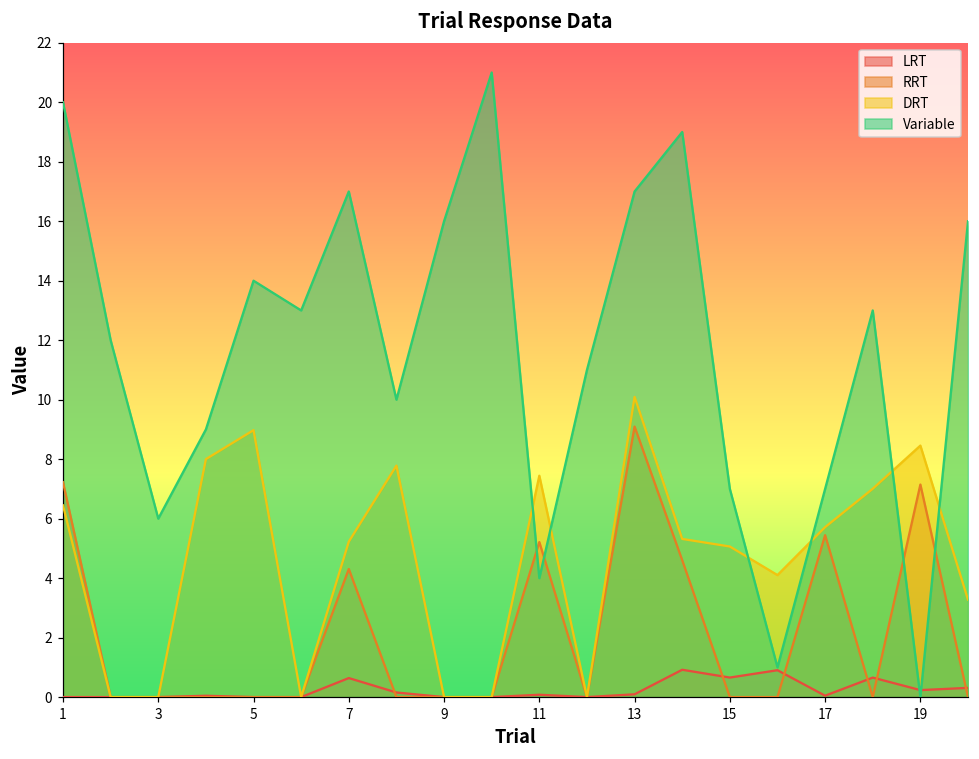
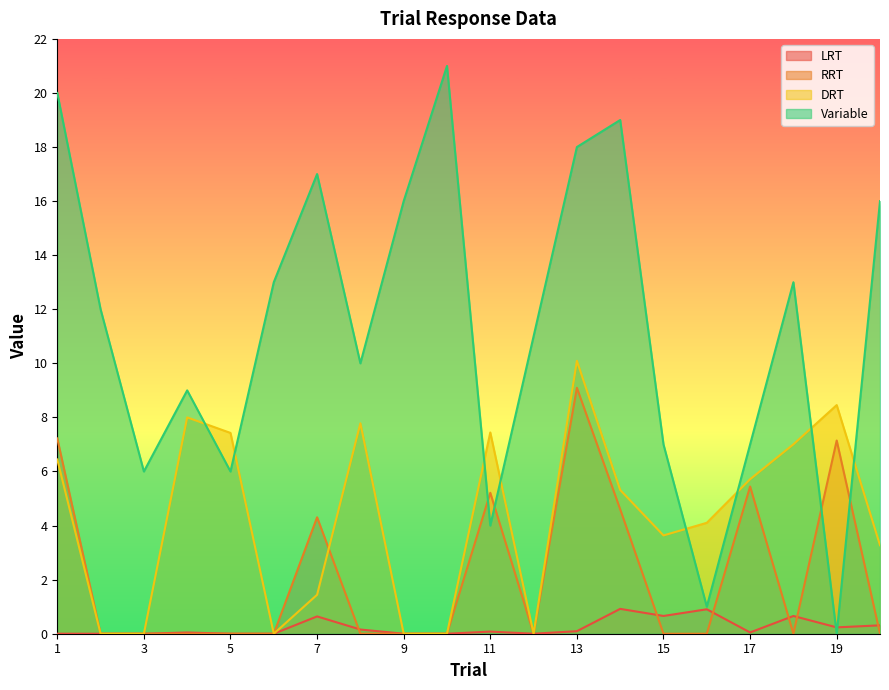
DRT, 5: 9.0 -> 7.4
Variable, 5: 14 -> 6
DRT, 7: 5.2 -> 1.4
Variable, 13: 17 -> 18
DRT, 15: 5.1 -> 3.6
